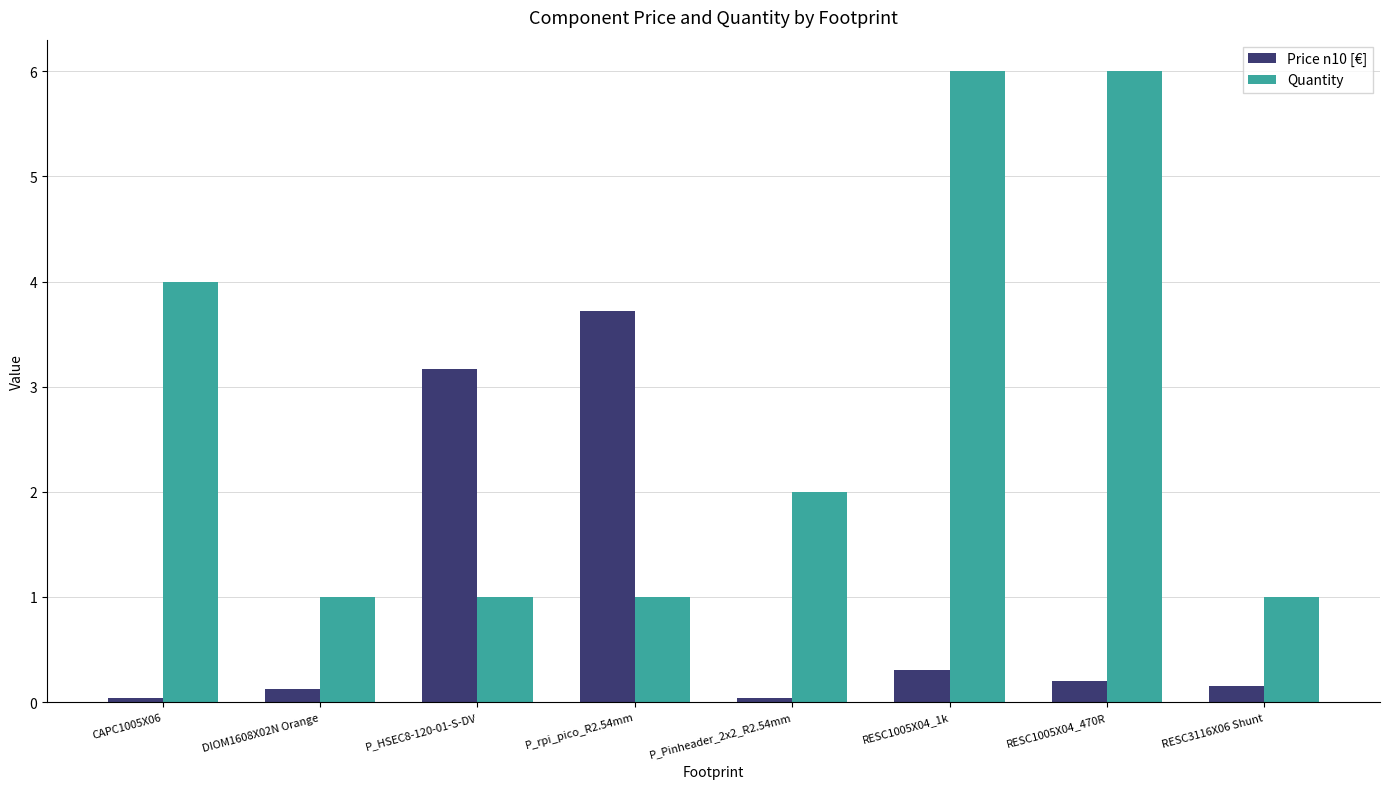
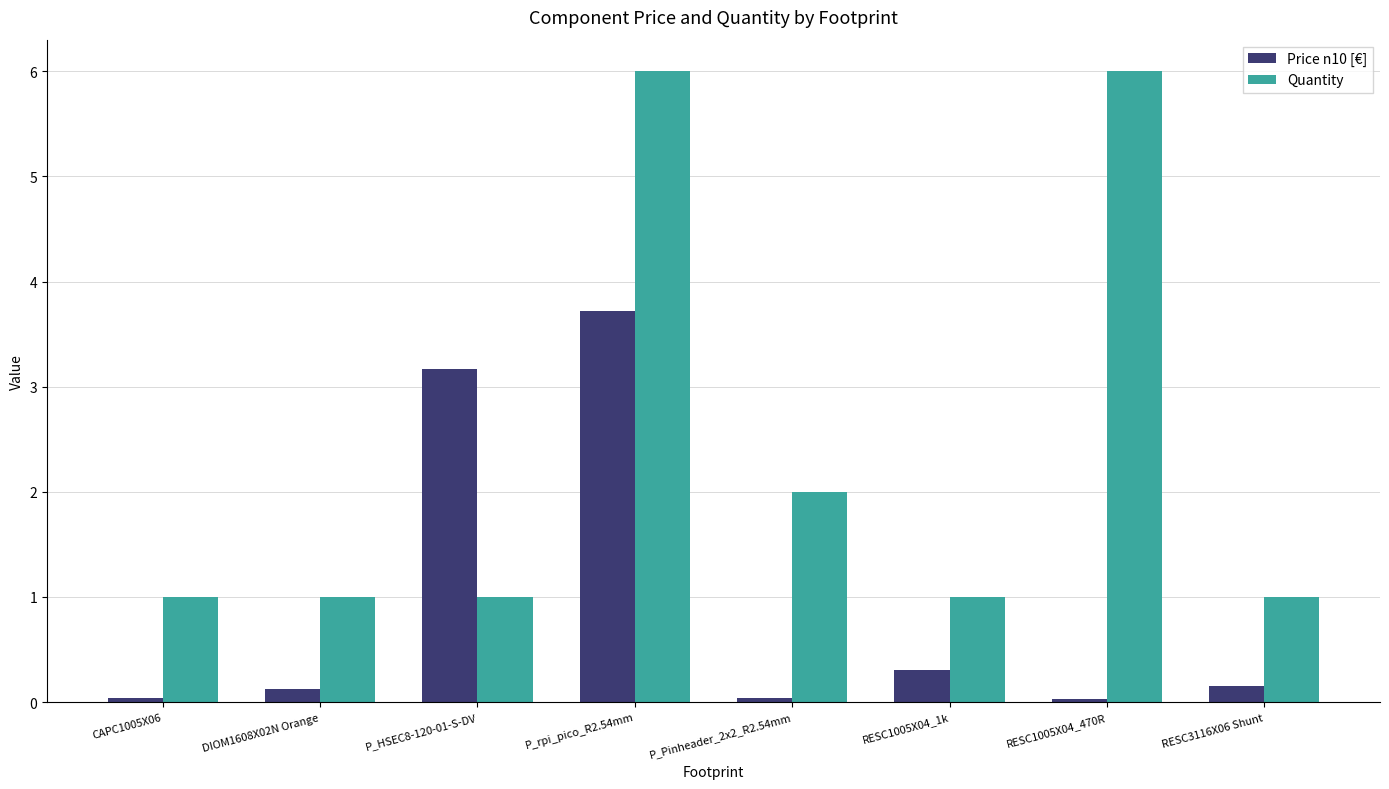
Quantity, CAPC1005X06: 4 -> 1
Quantity, P_rpi_pico_R2.54mm: 1 -> 6
Quantity, RESC1005X04_1k: 6 -> 1
Price n10 [€], RESC1005X04_470R: 0.20 -> 0.03
